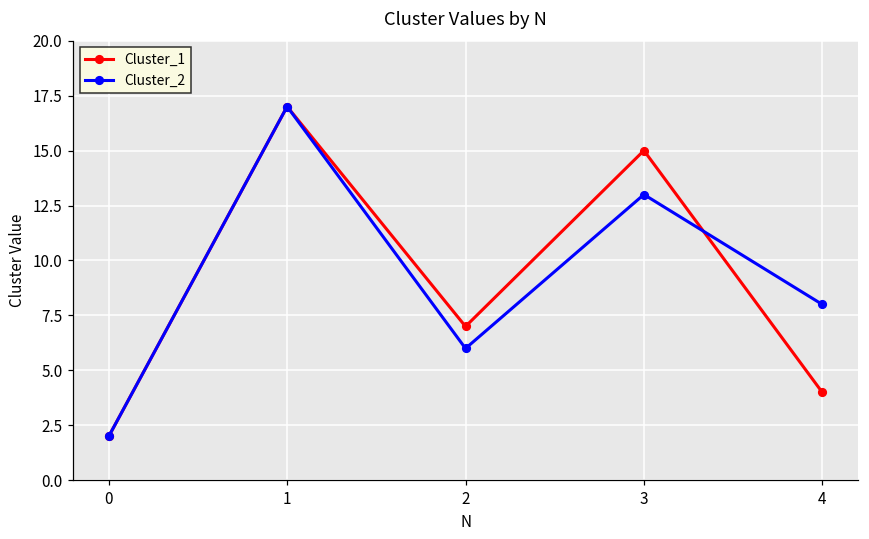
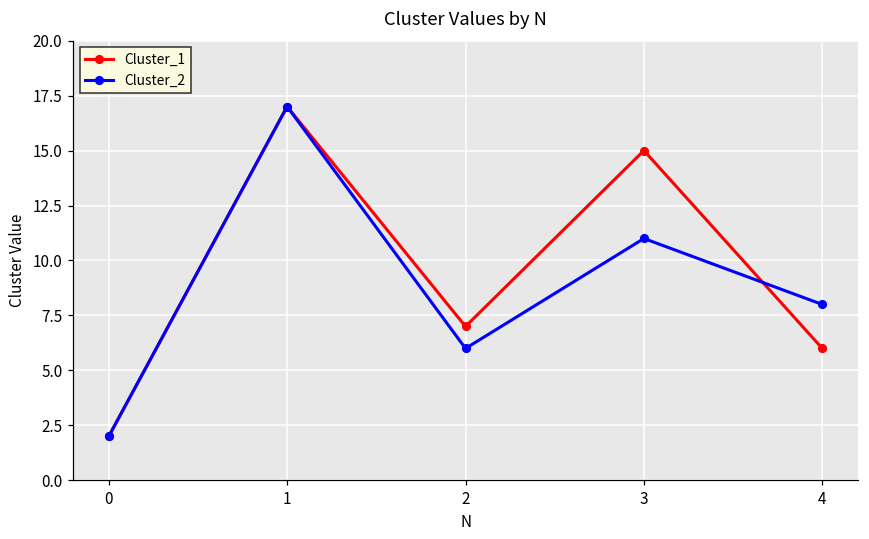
Cluster_2, 3: 13 -> 11
Cluster_1, 4: 4 -> 6
